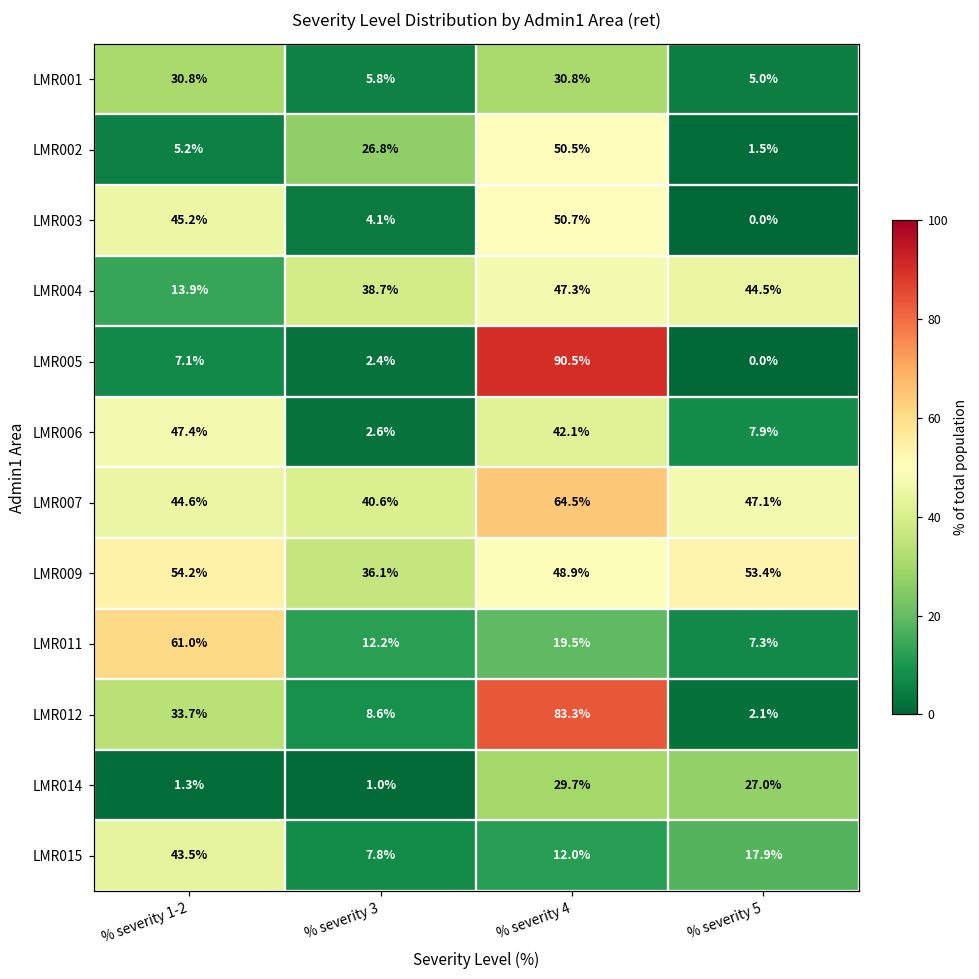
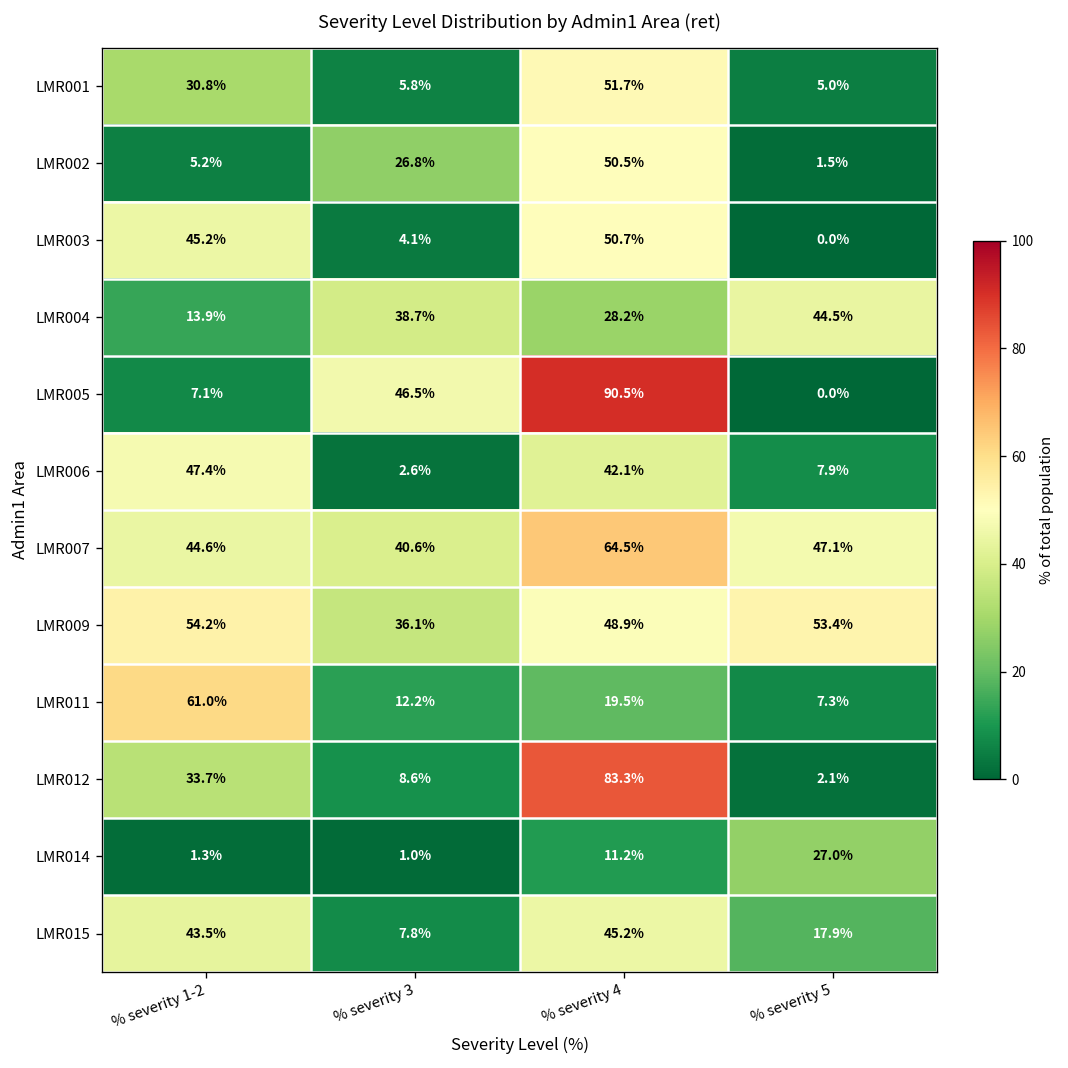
LMR001, % severity 4: 30.8% -> 51.7%
LMR004, % severity 4: 47.3% -> 28.2%
LMR005, % severity 3: 2.4% -> 46.5%
LMR014, % severity 4: 29.7% -> 11.2%
LMR015, % severity 4: 12.0% -> 45.2%
